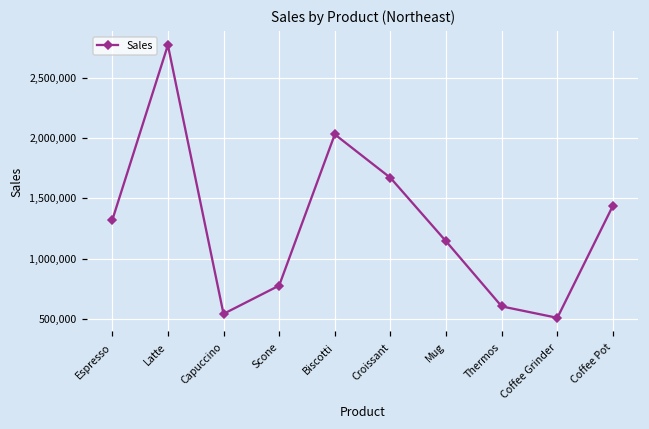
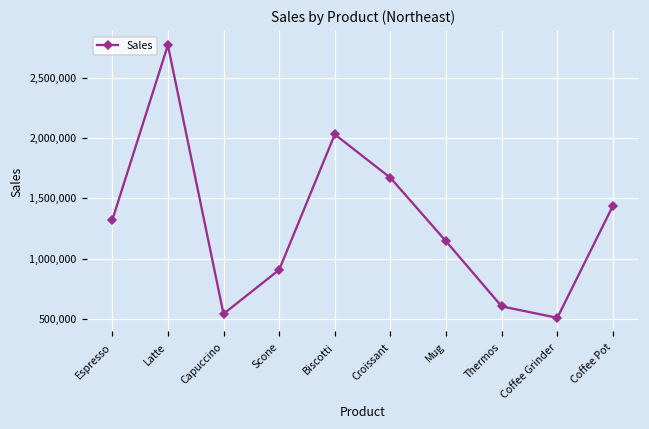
Scone: 780,000 -> 910,000
